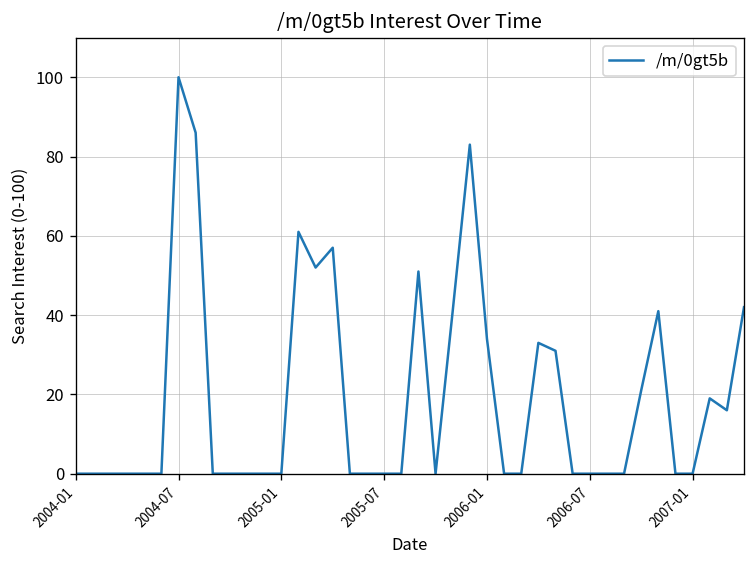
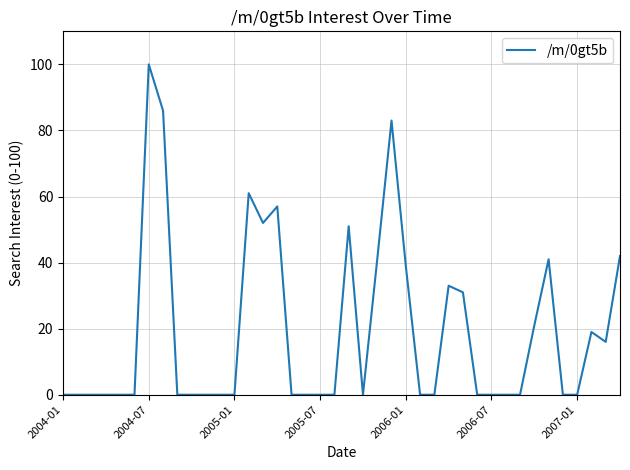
2006-01: 34 -> 39
